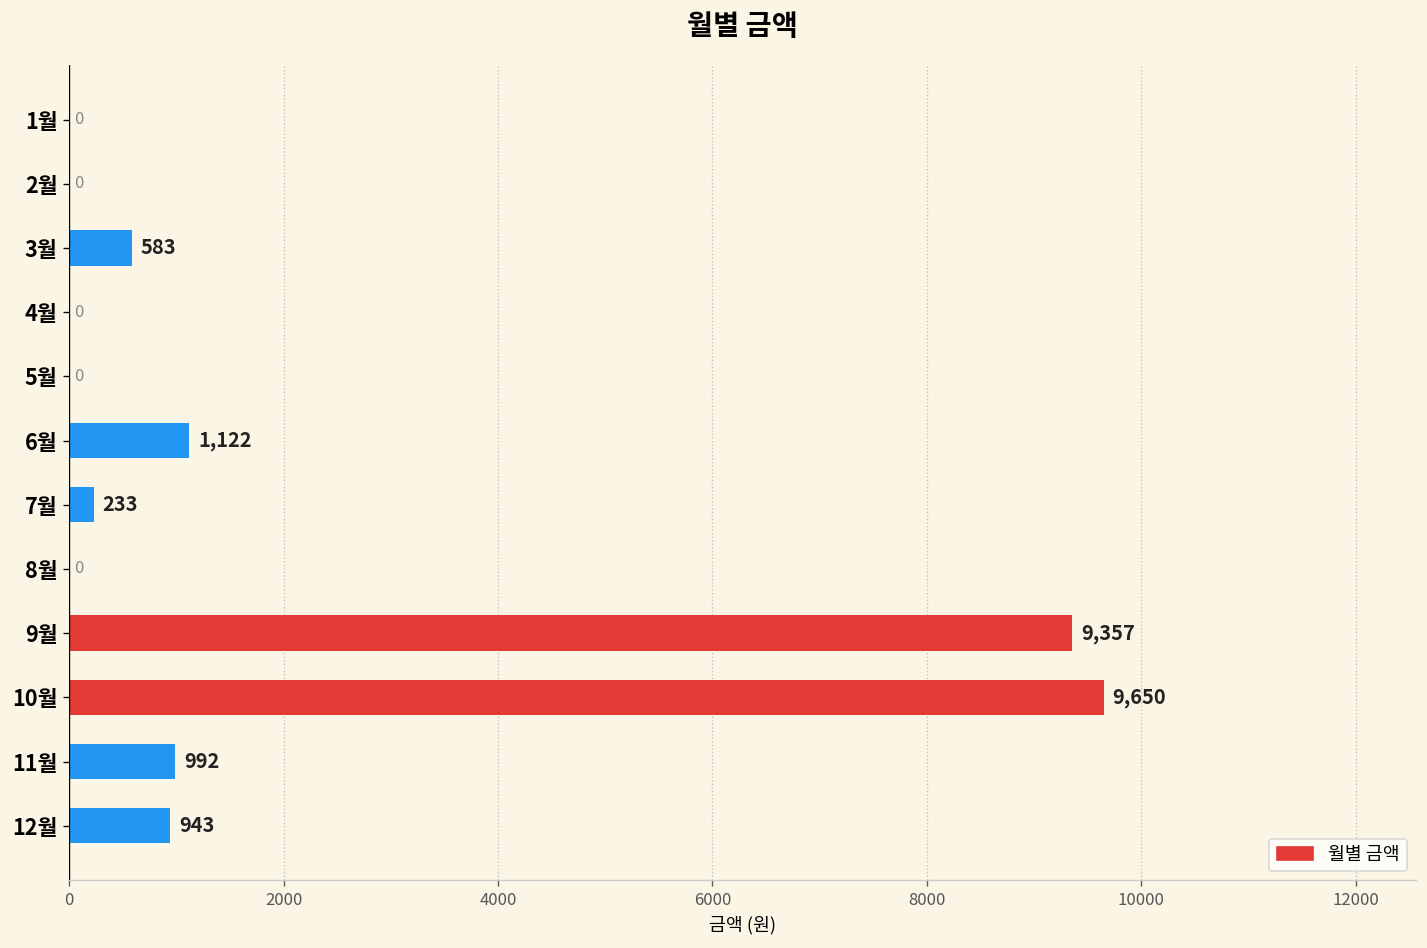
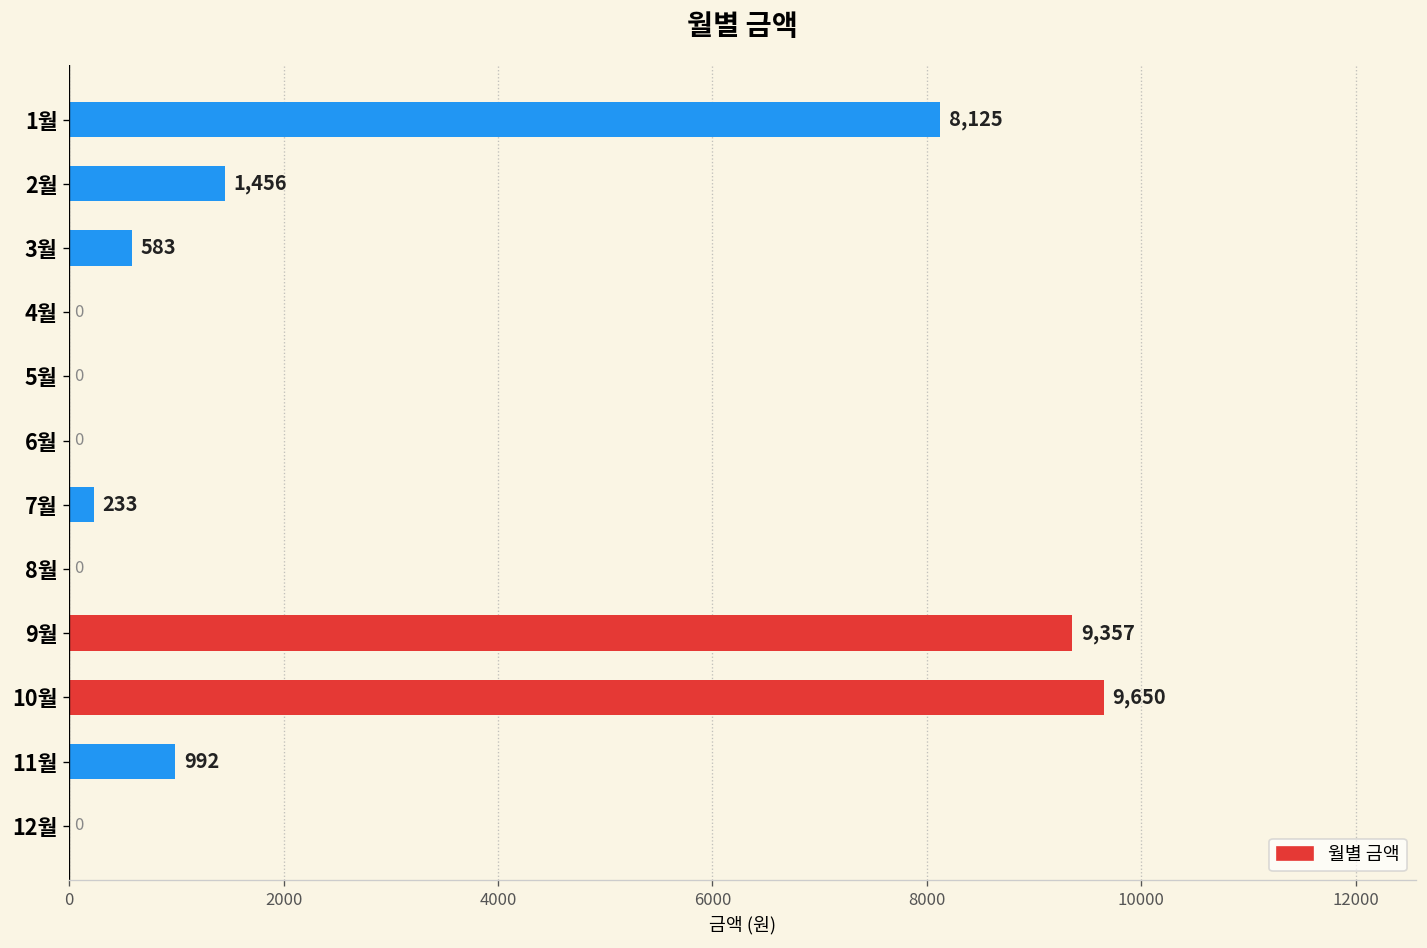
1월: 0 -> 8,125
2월: 0 -> 1,456
6월: 1,122 -> 0
12월: 943 -> 0
